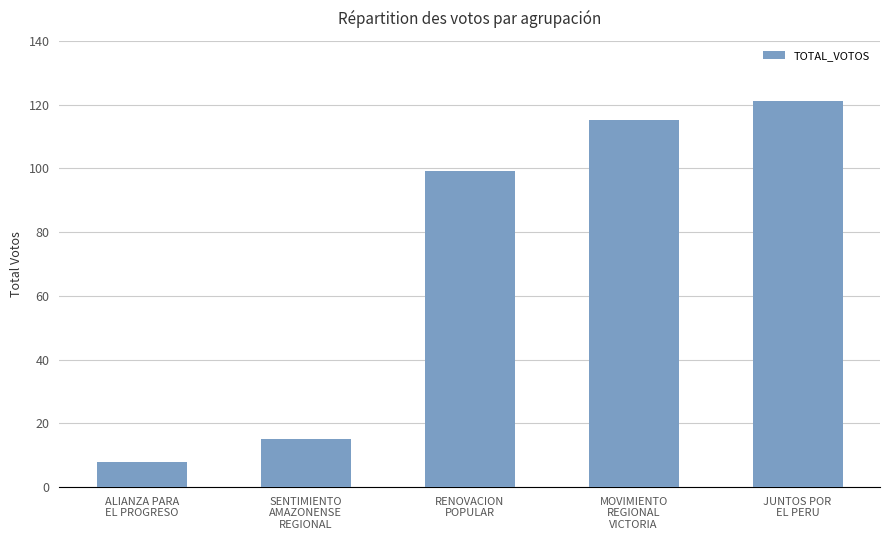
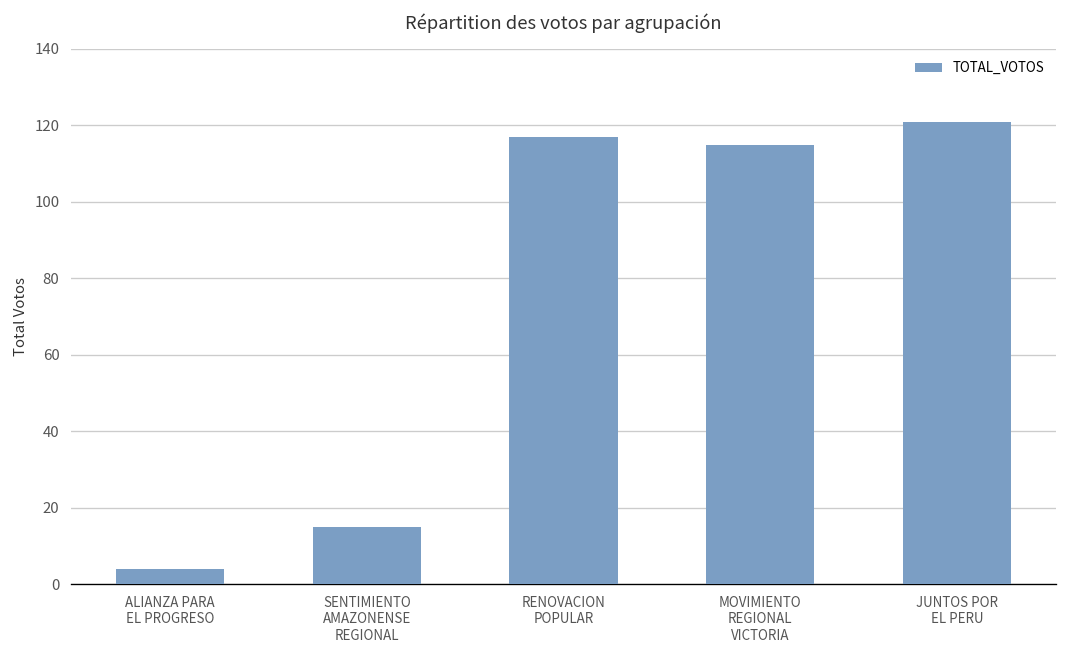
ALIANZA PARA EL PROGRESO: 8 -> 4
RENOVACION POPULAR: 99 -> 117
